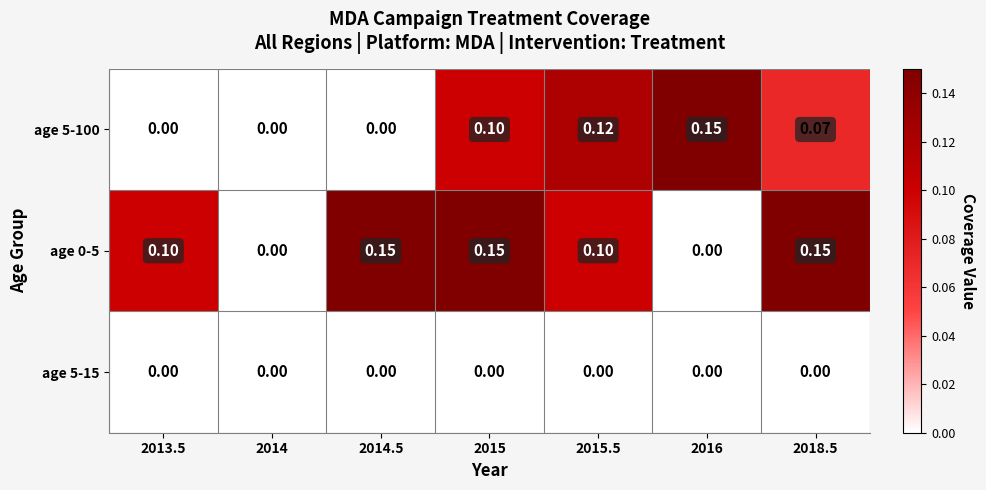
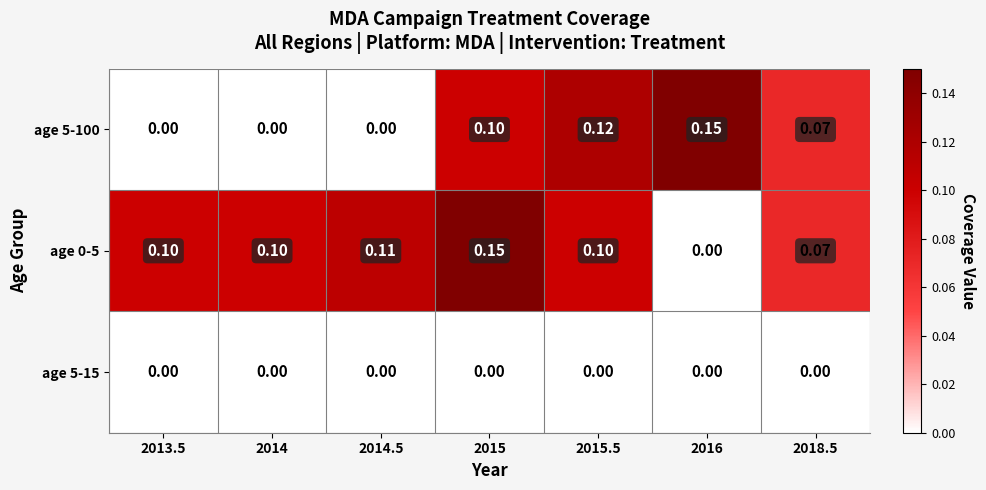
age 0-5, 2014: 0.00 -> 0.10
age 0-5, 2014.5: 0.15 -> 0.11
age 0-5, 2018.5: 0.15 -> 0.07
